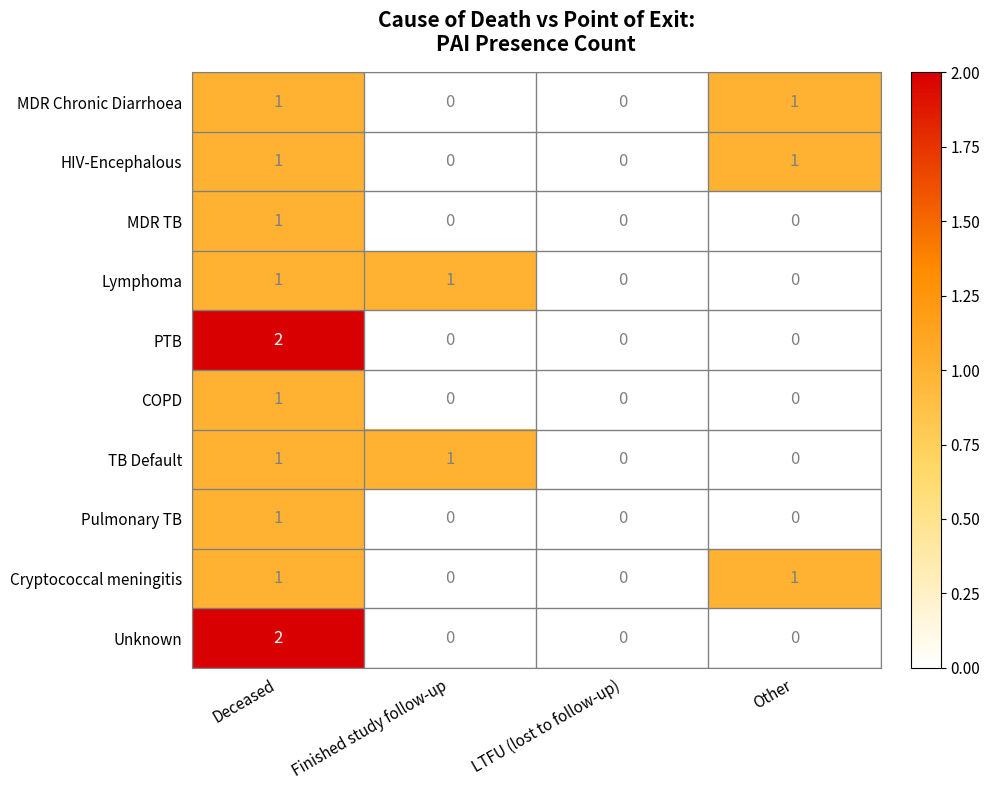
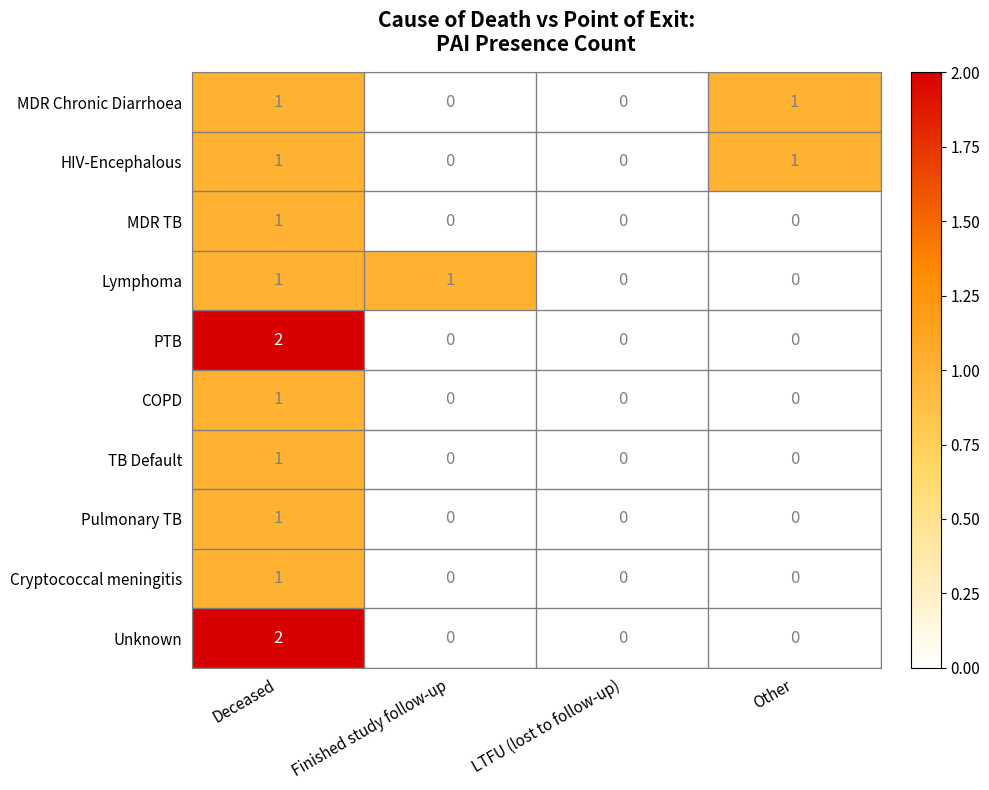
TB Default, Finished study follow-up: 1 -> 0
Cryptococcal meningitis, Other: 1 -> 0
